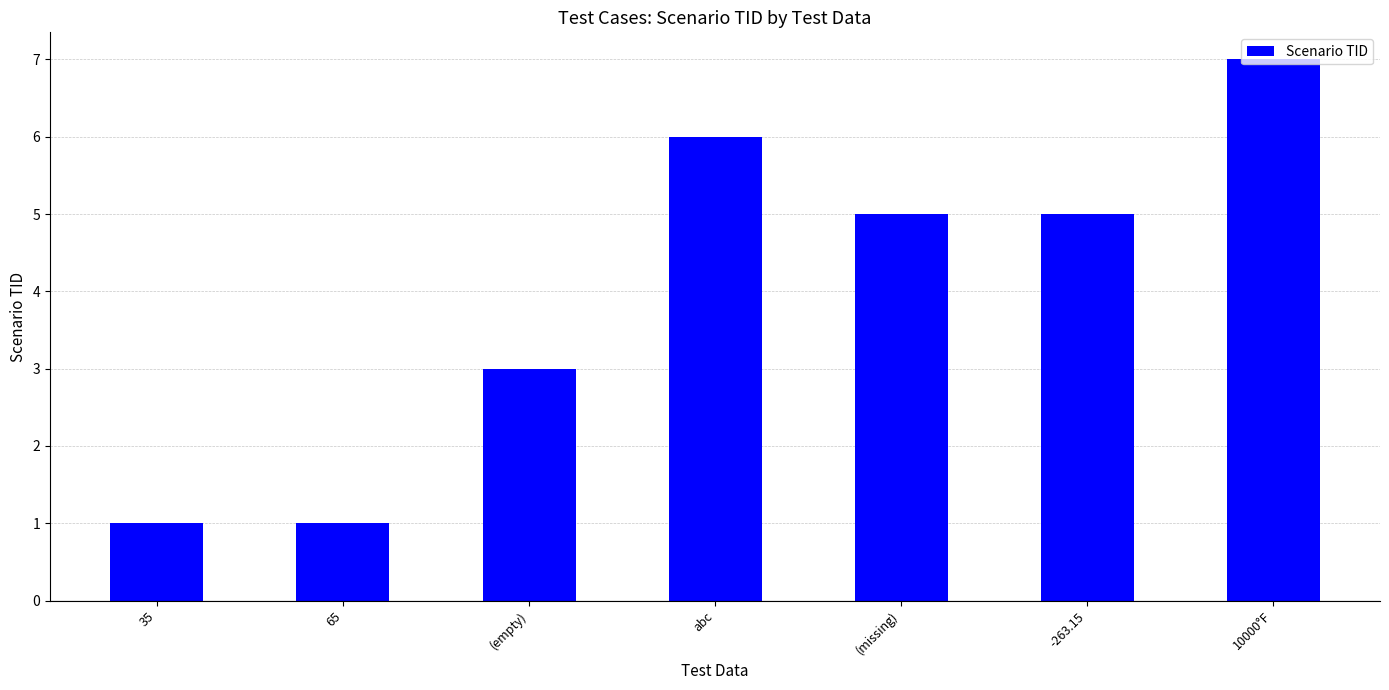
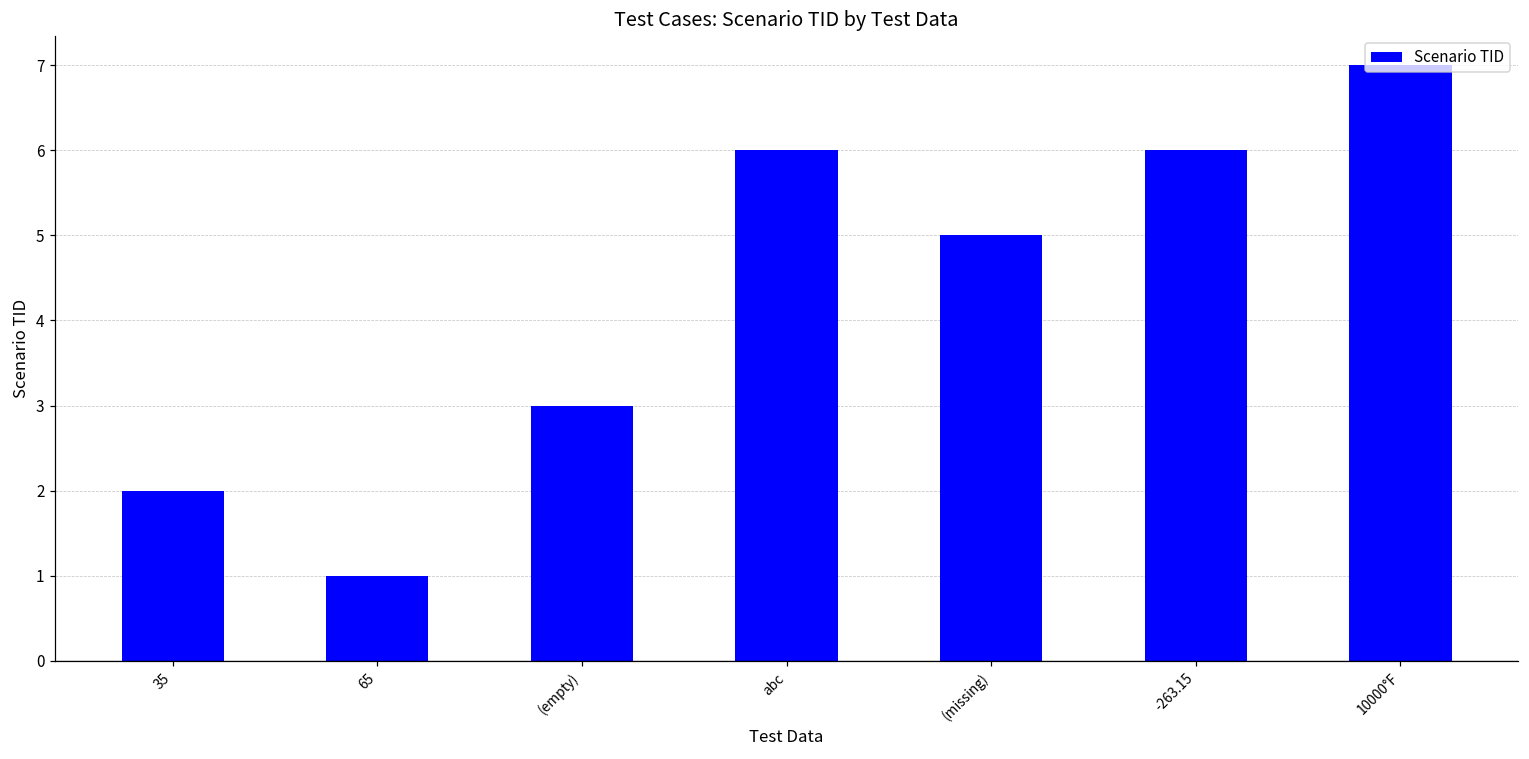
35: 1 -> 2
-263.15: 5 -> 6
